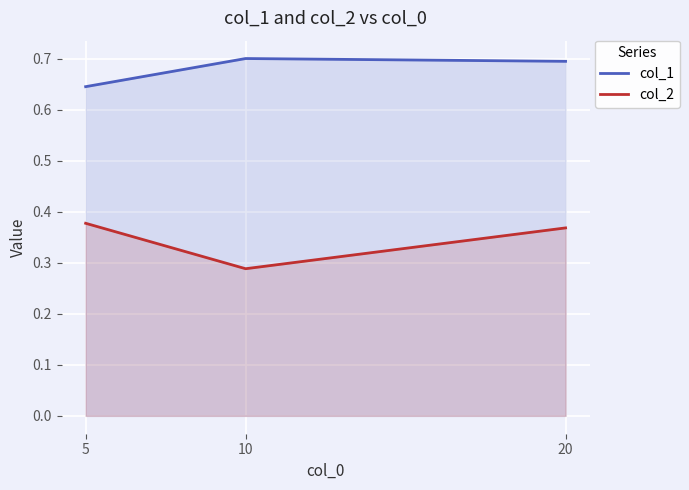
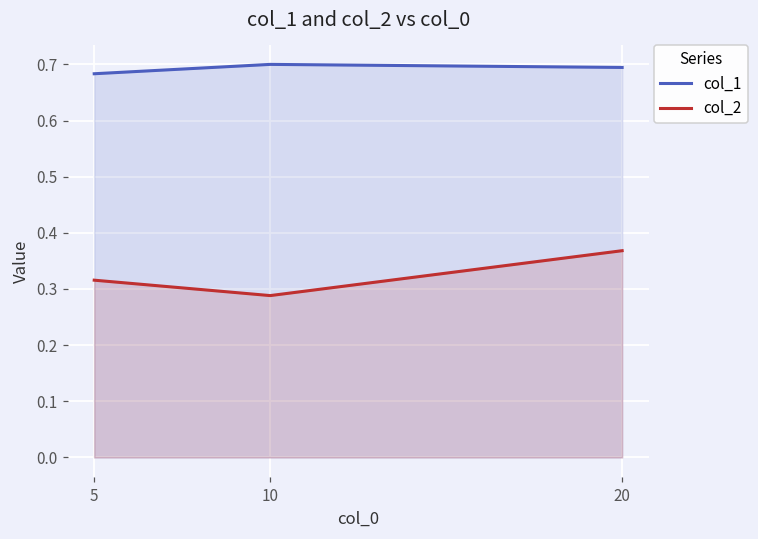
col_1, 5: 0.64 -> 0.68
col_2, 5: 0.38 -> 0.32
